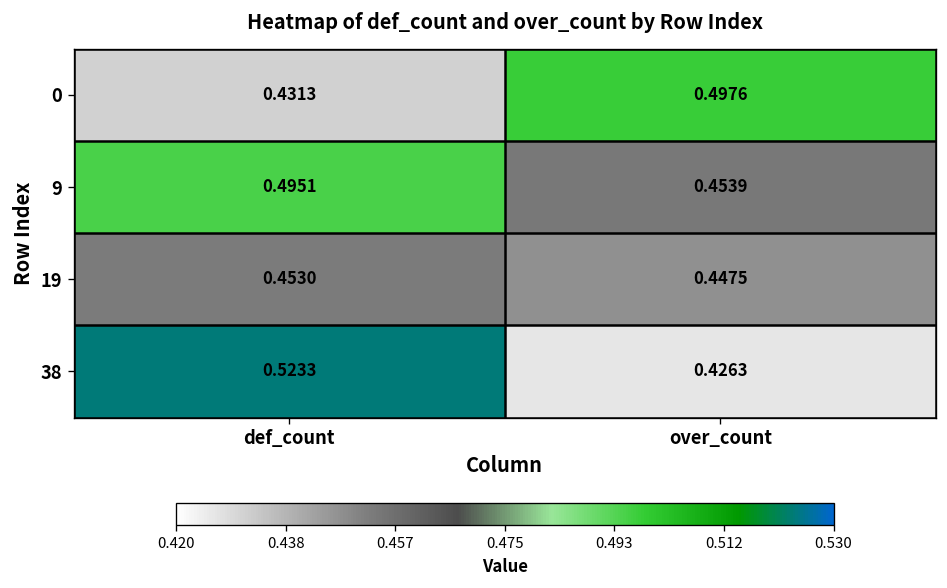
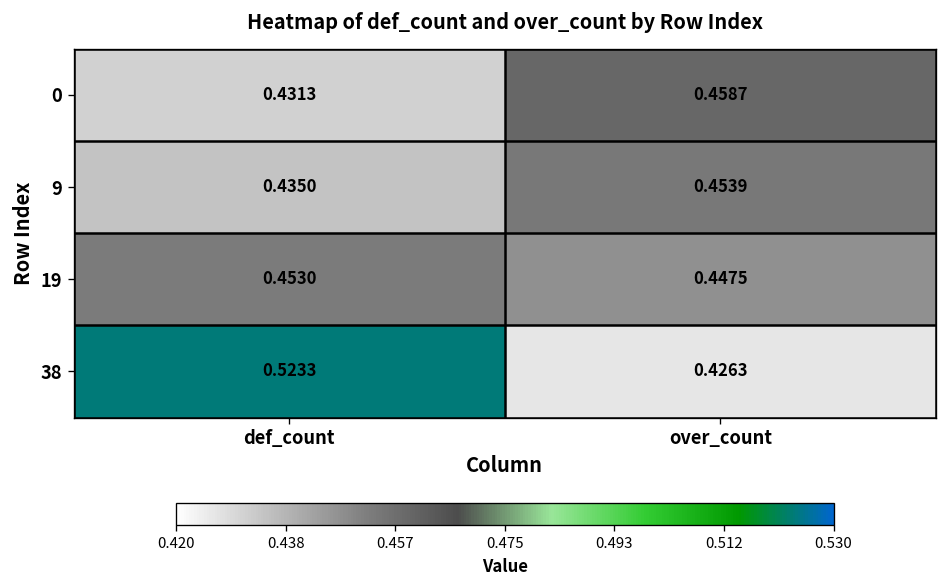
0, over_count: 0.4976 -> 0.4587
9, def_count: 0.4951 -> 0.4350
